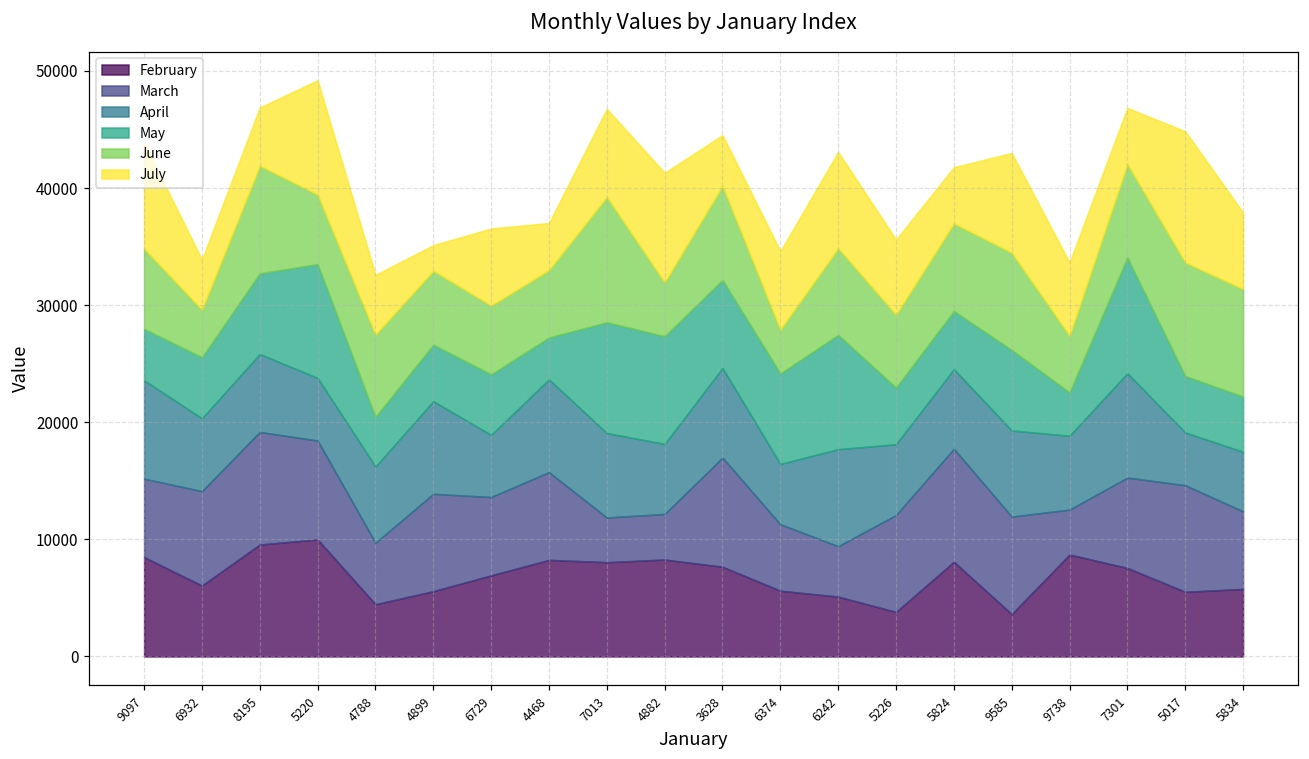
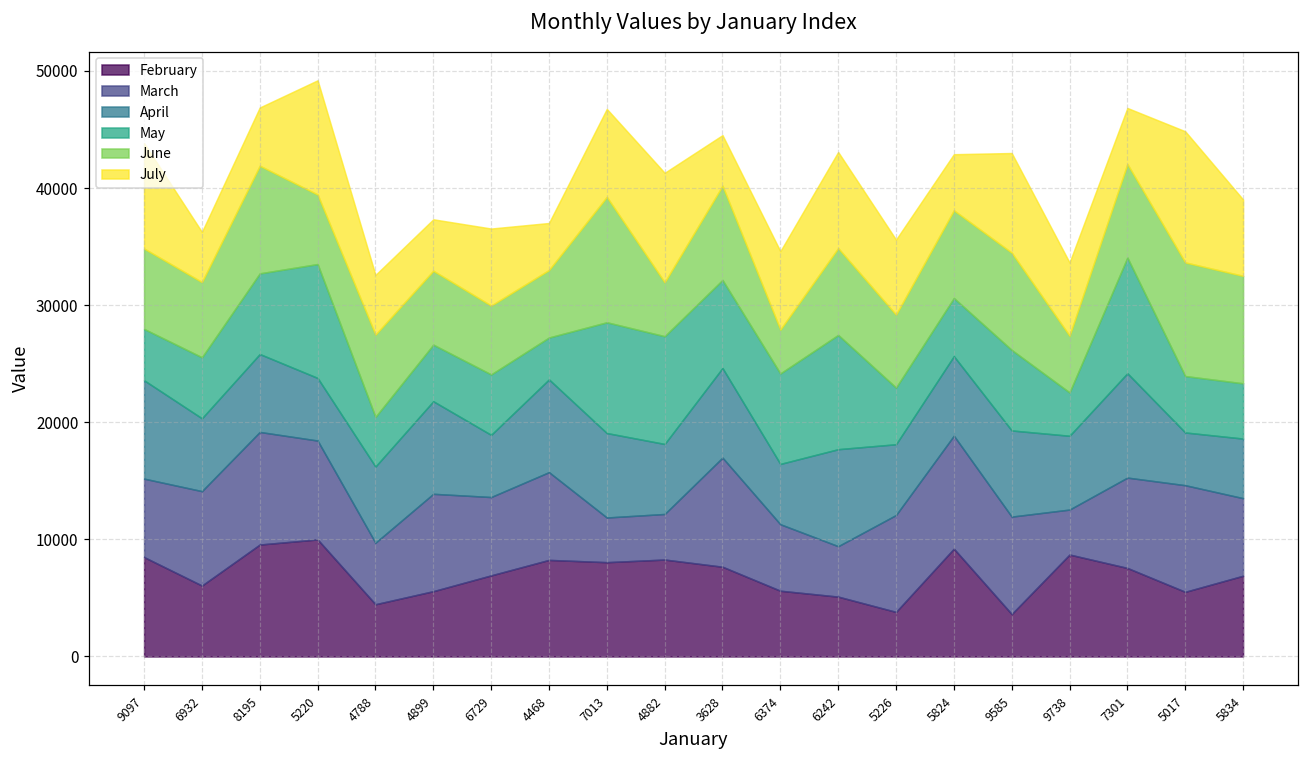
June, 6932: 4100 -> 6400
July, 4899: 2200 -> 4400
February, 5824: 8100 -> 9200
February, 5834: 5800 -> 6900
